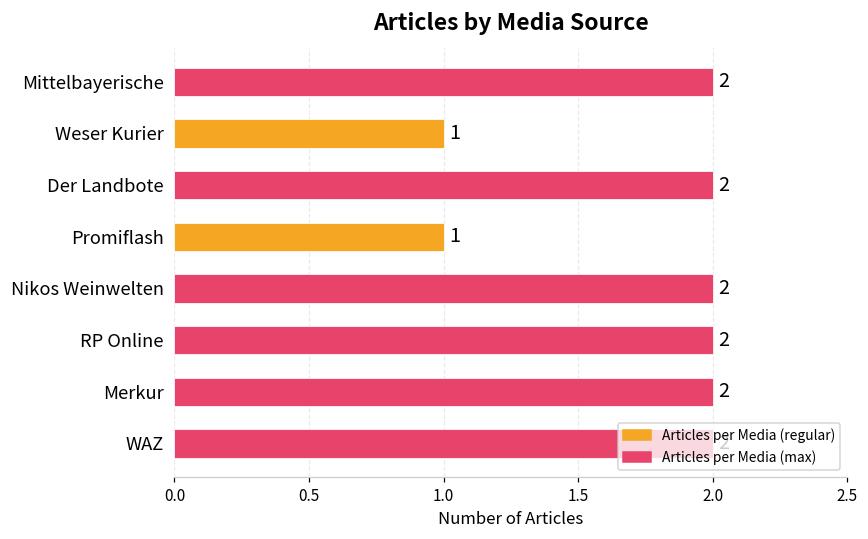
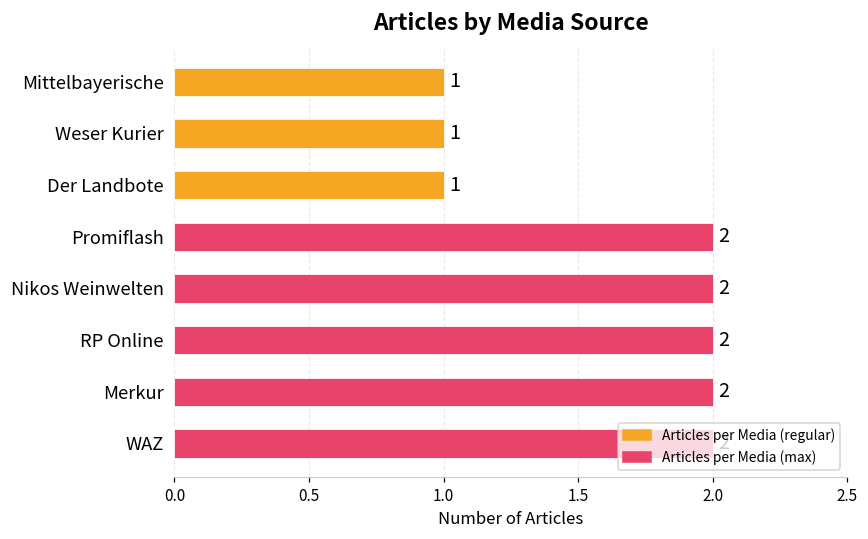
Mittelbayerische: 2 -> 1
Der Landbote: 2 -> 1
Promiflash: 1 -> 2
